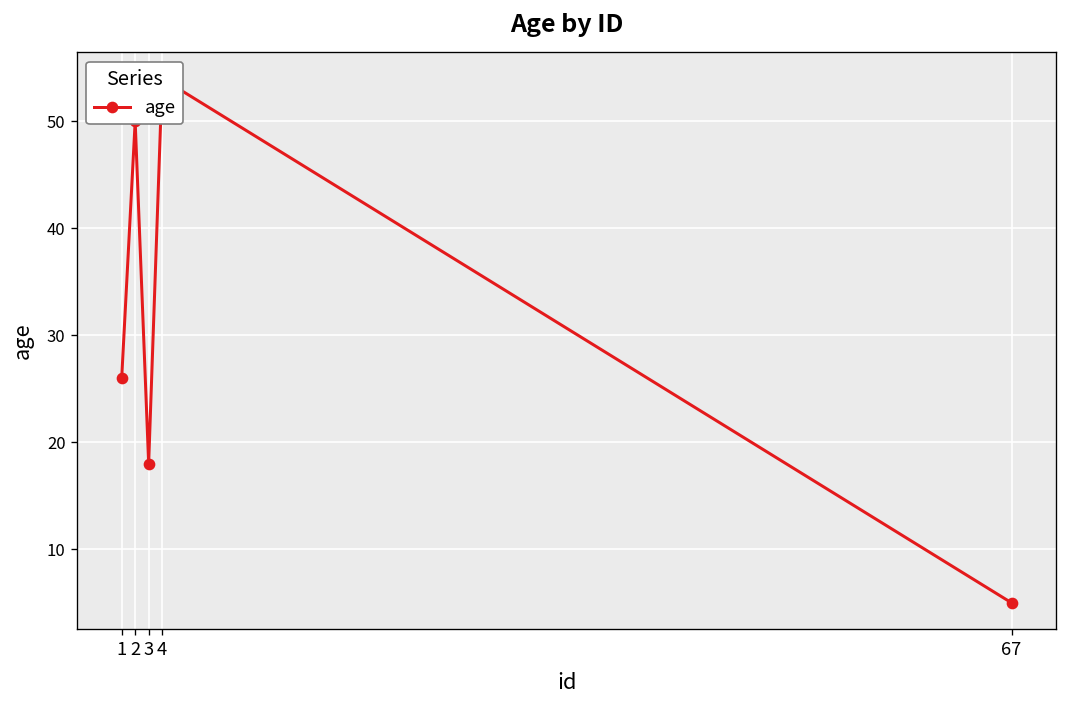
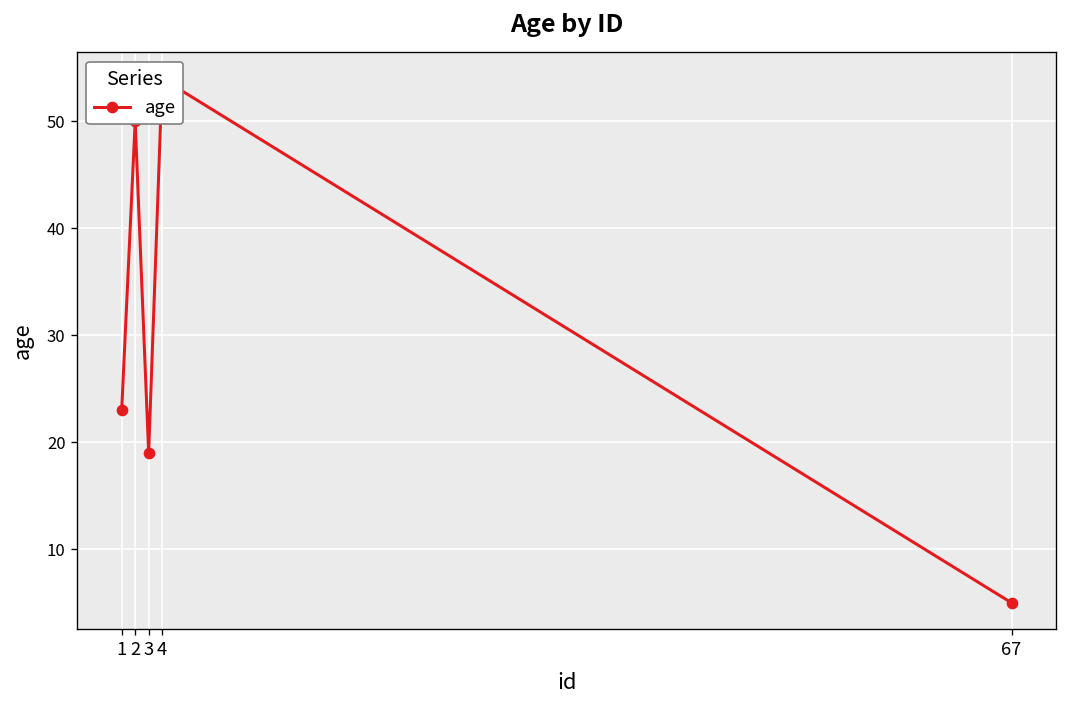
1: 26 -> 23
3: 18 -> 19
